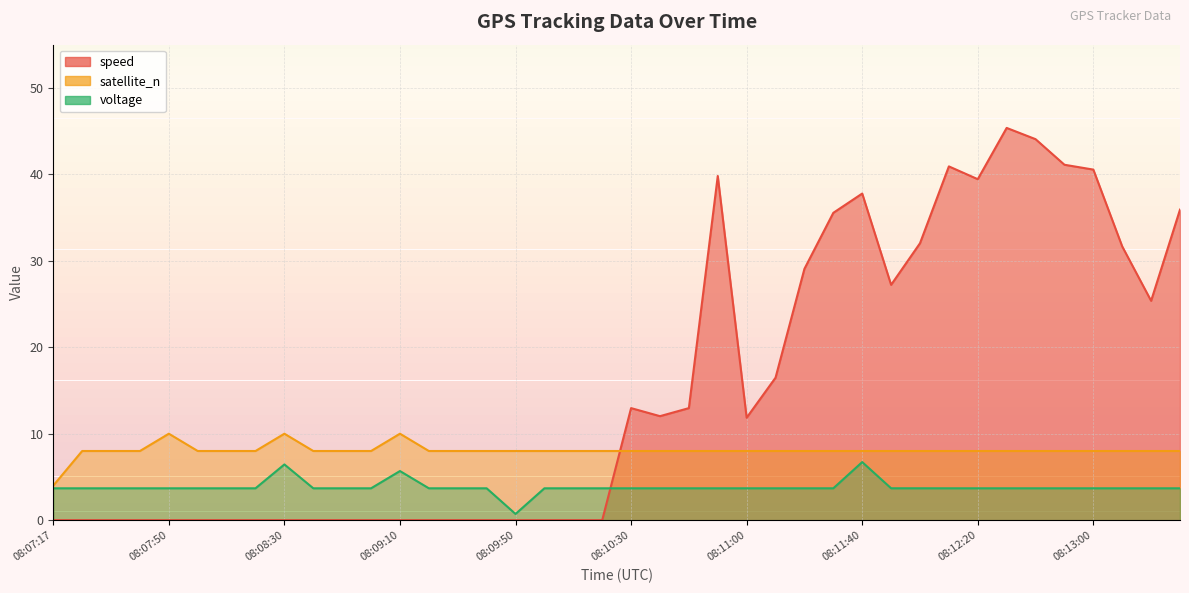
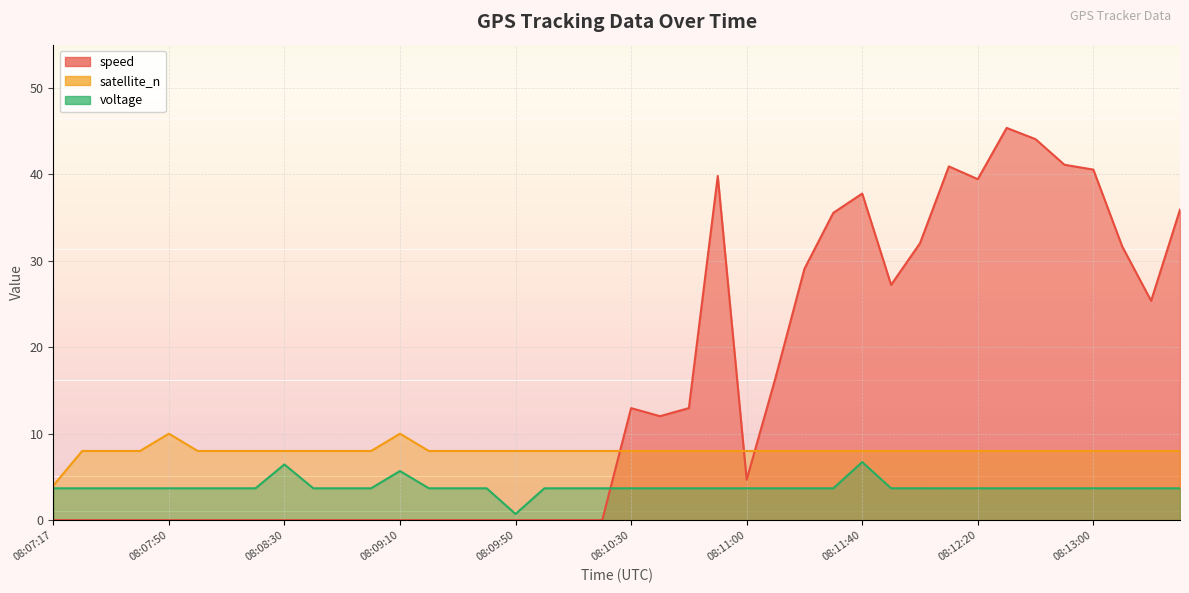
satellite_n, 08:08:30: 10 -> 8
speed, 08:11:00: 12 -> 5
